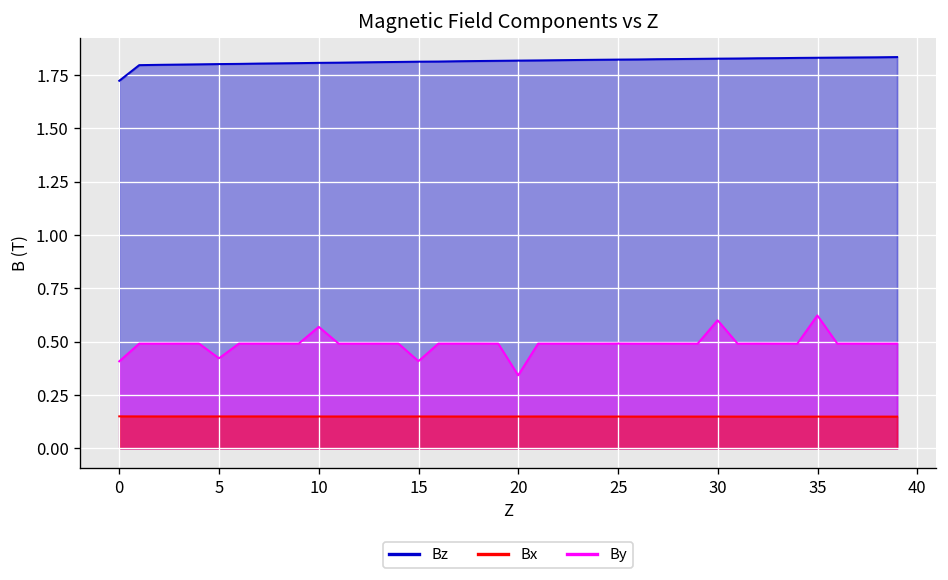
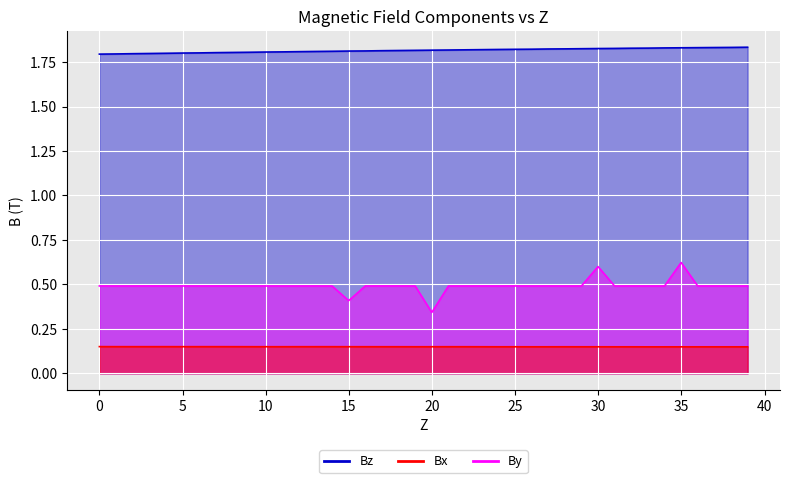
Bz, 0: 1.72 -> 1.79
By, 0: 0.41 -> 0.49
By, 5: 0.42 -> 0.49
By, 10: 0.57 -> 0.49
